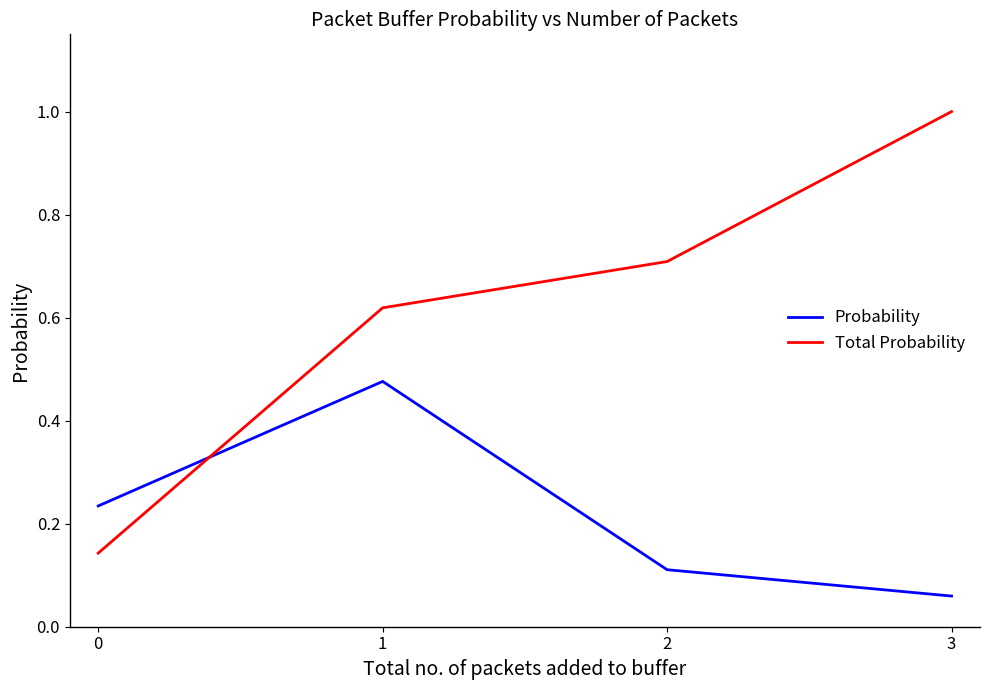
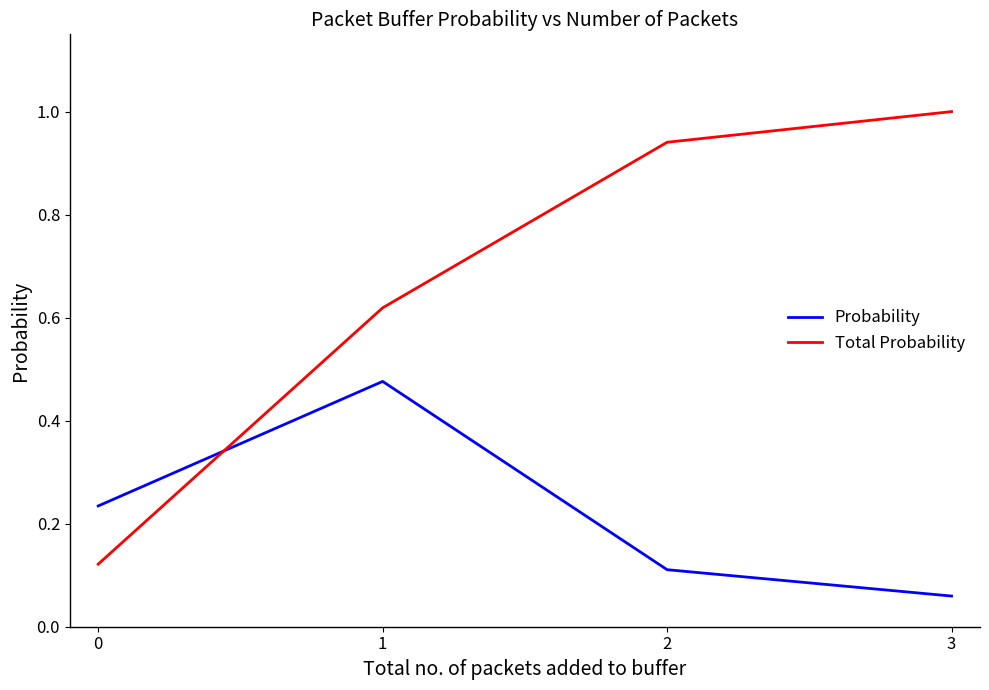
Total Probability, 0: 0.14 -> 0.12
Total Probability, 2: 0.71 -> 0.94
